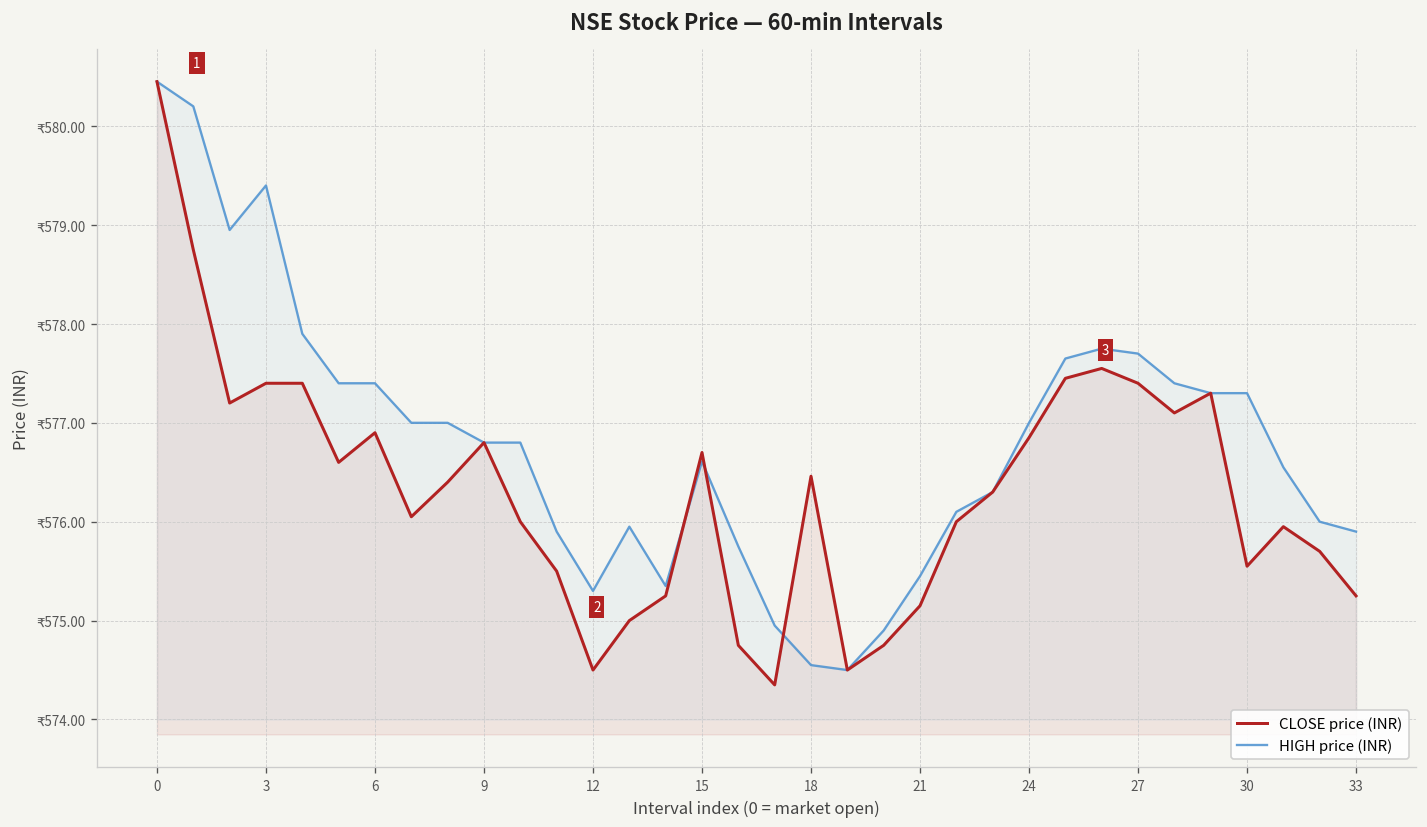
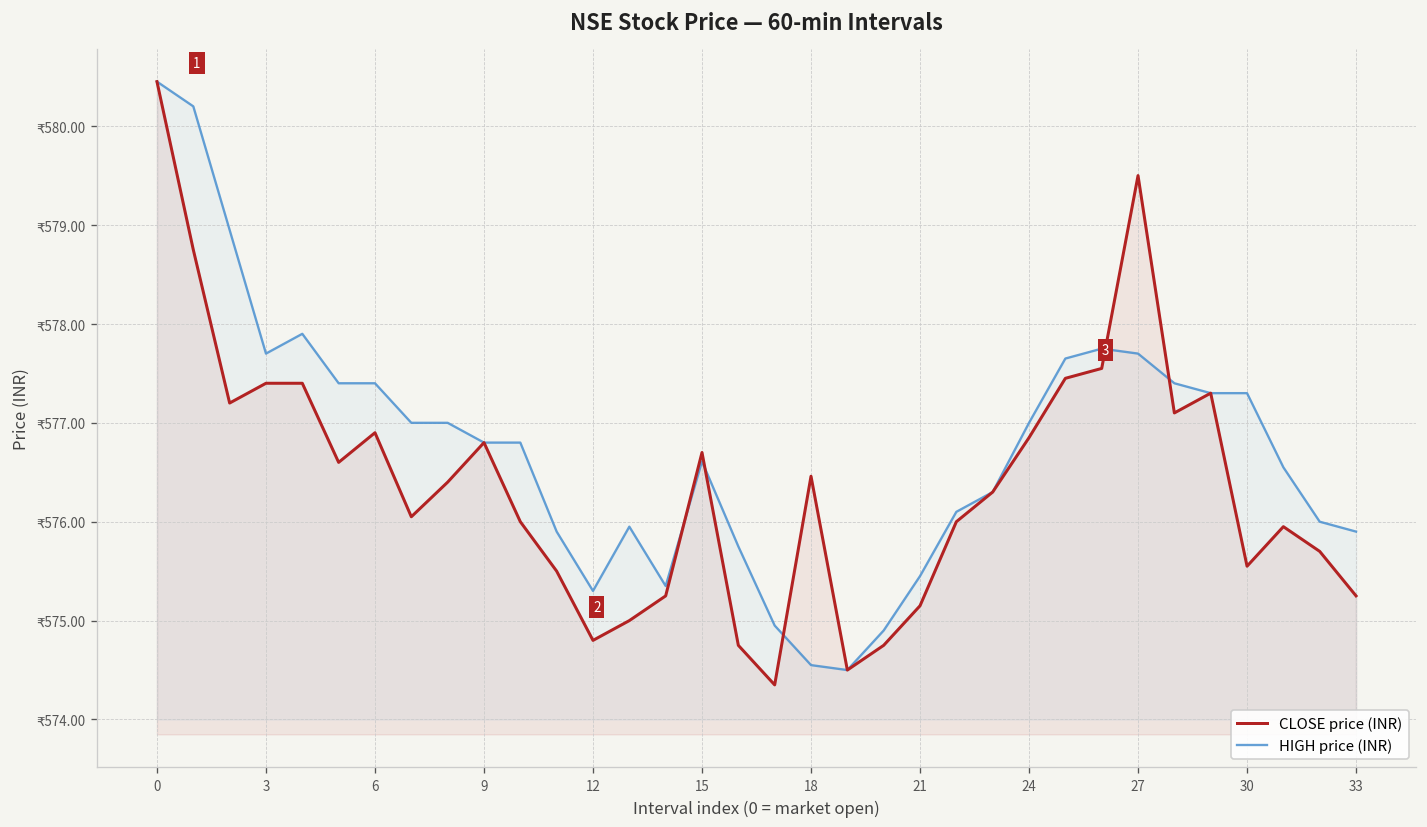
HIGH price (INR), 3: ₹579.4 -> ₹577.7
CLOSE price (INR), 12: ₹574.5 -> ₹574.8
CLOSE price (INR), 27: ₹577.4 -> ₹579.5
